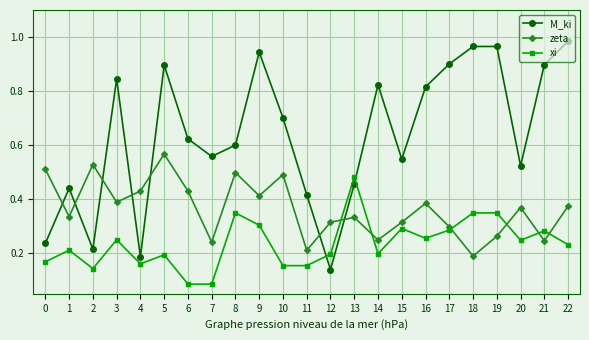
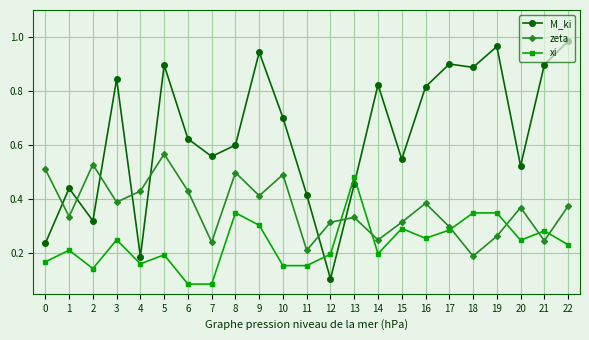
M_ki, 2: 0.22 -> 0.32
M_ki, 12: 0.14 -> 0.11
M_ki, 18: 0.97 -> 0.89
